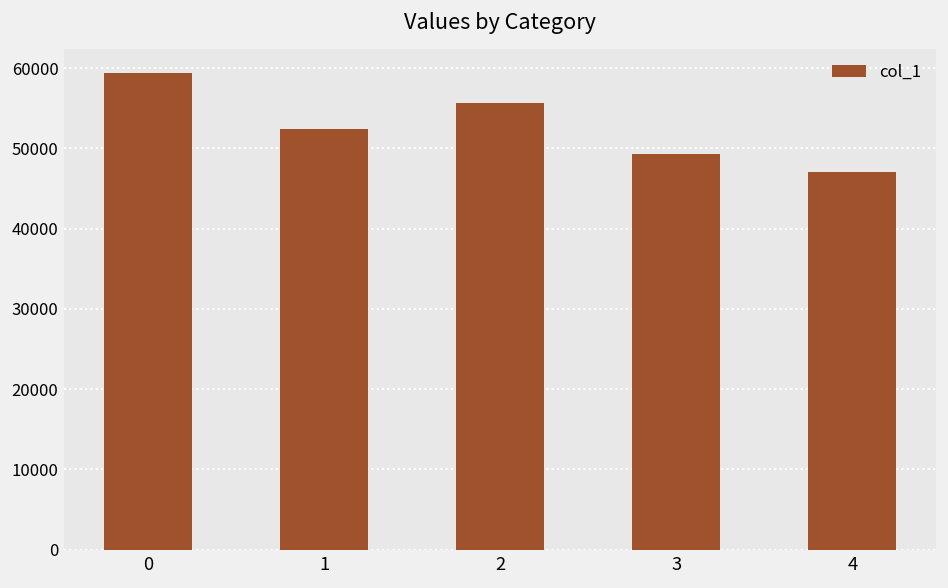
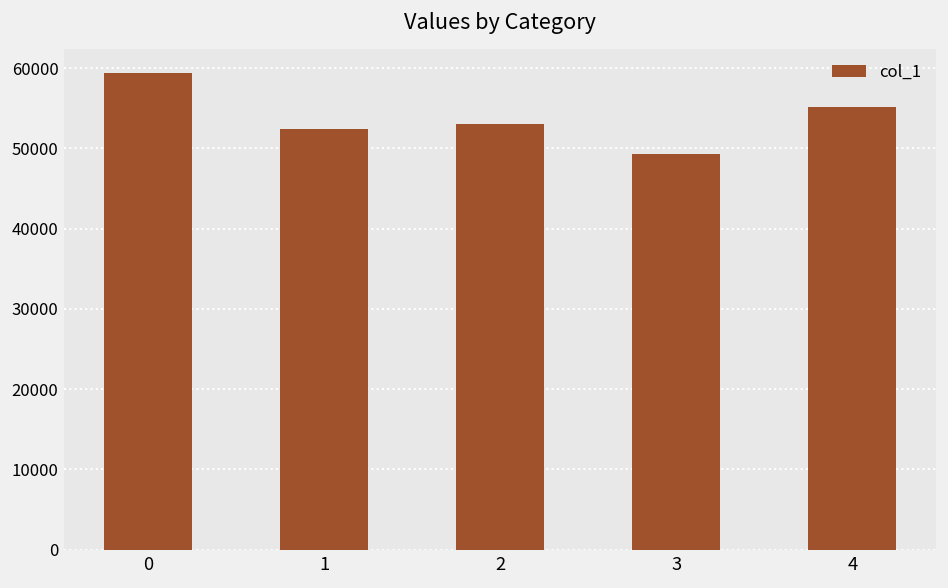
2: 56000 -> 53000
4: 47000 -> 55000
